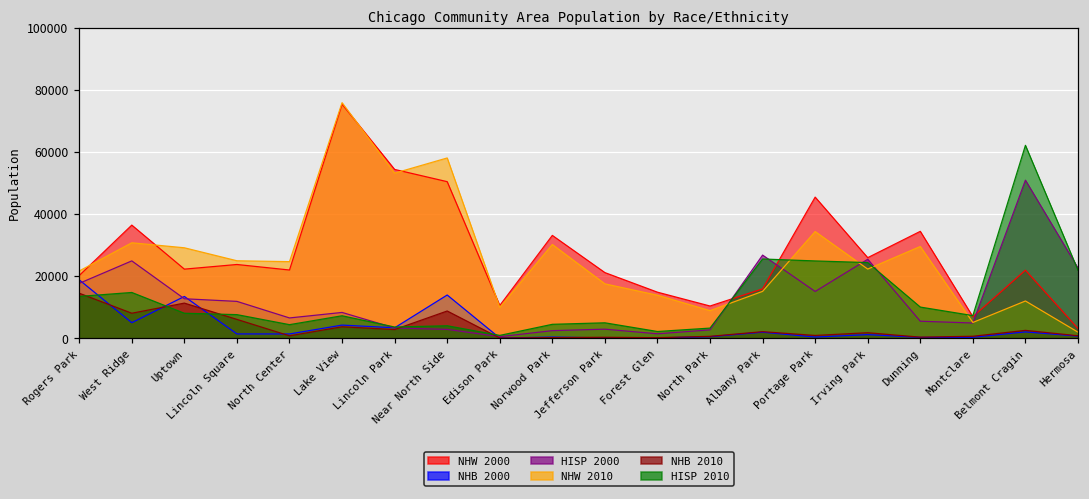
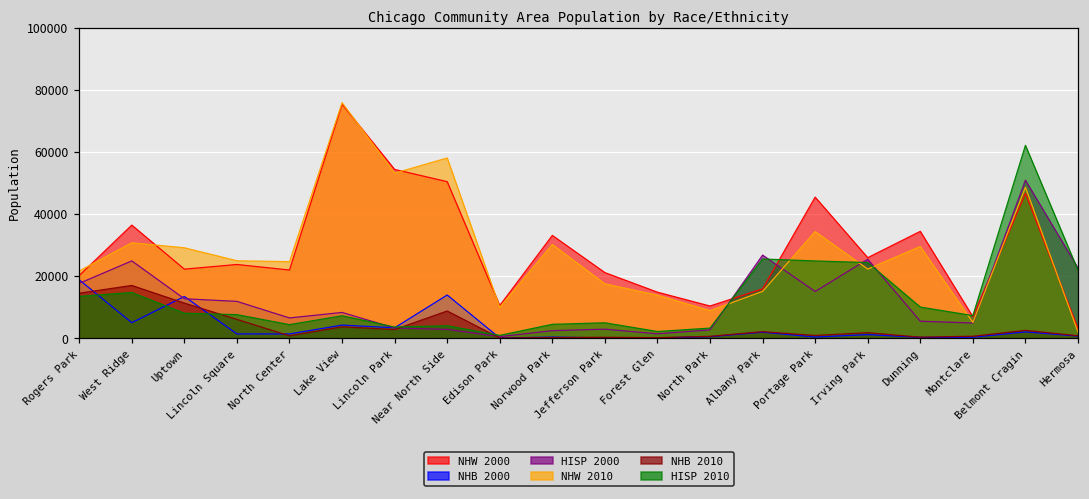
NHB 2010, West Ridge: 8000 -> 17000
NHW 2000, Belmont Cragin: 22000 -> 47000
NHW 2010, Belmont Cragin: 12000 -> 49000
